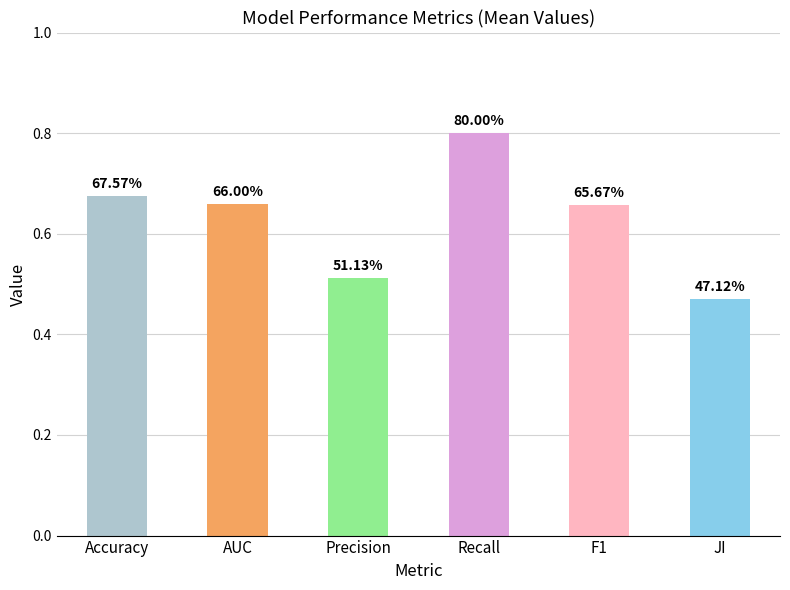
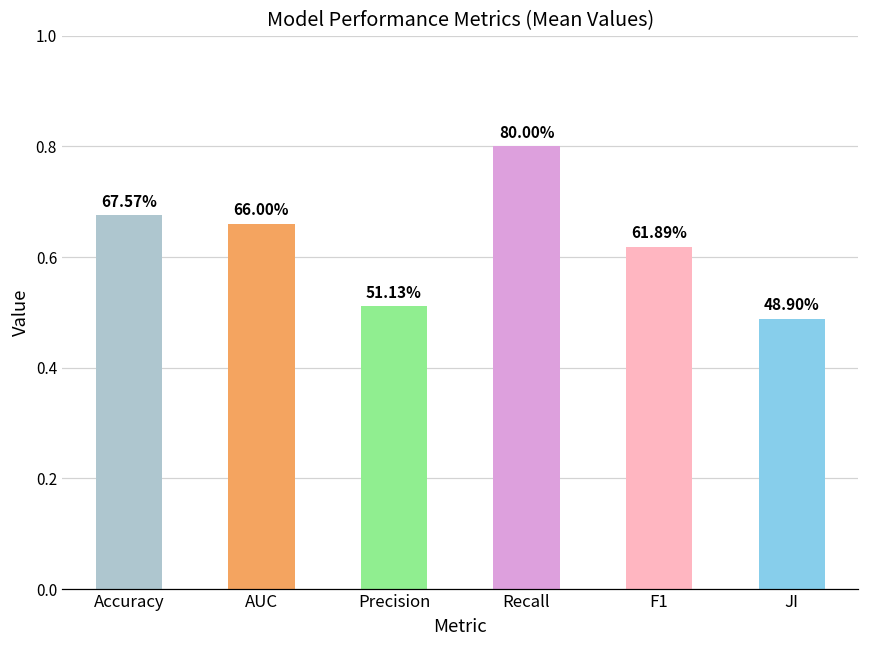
F1: 65.67% -> 61.89%
JI: 47.12% -> 48.90%
